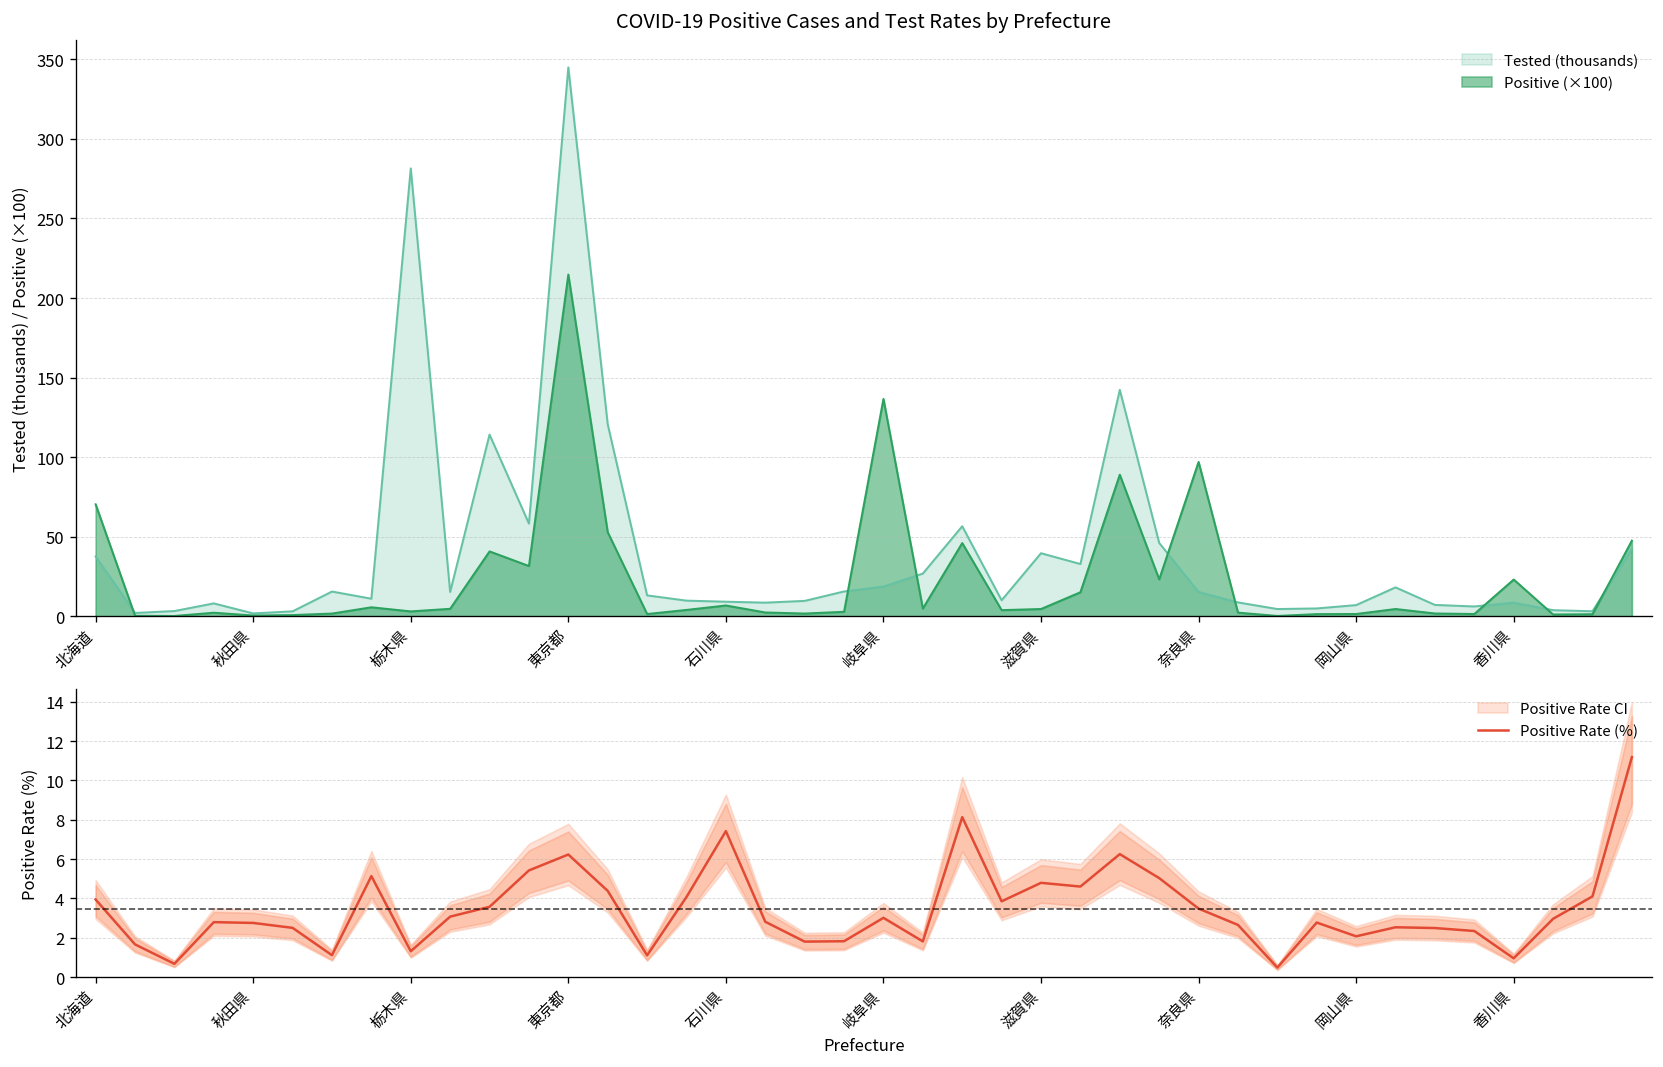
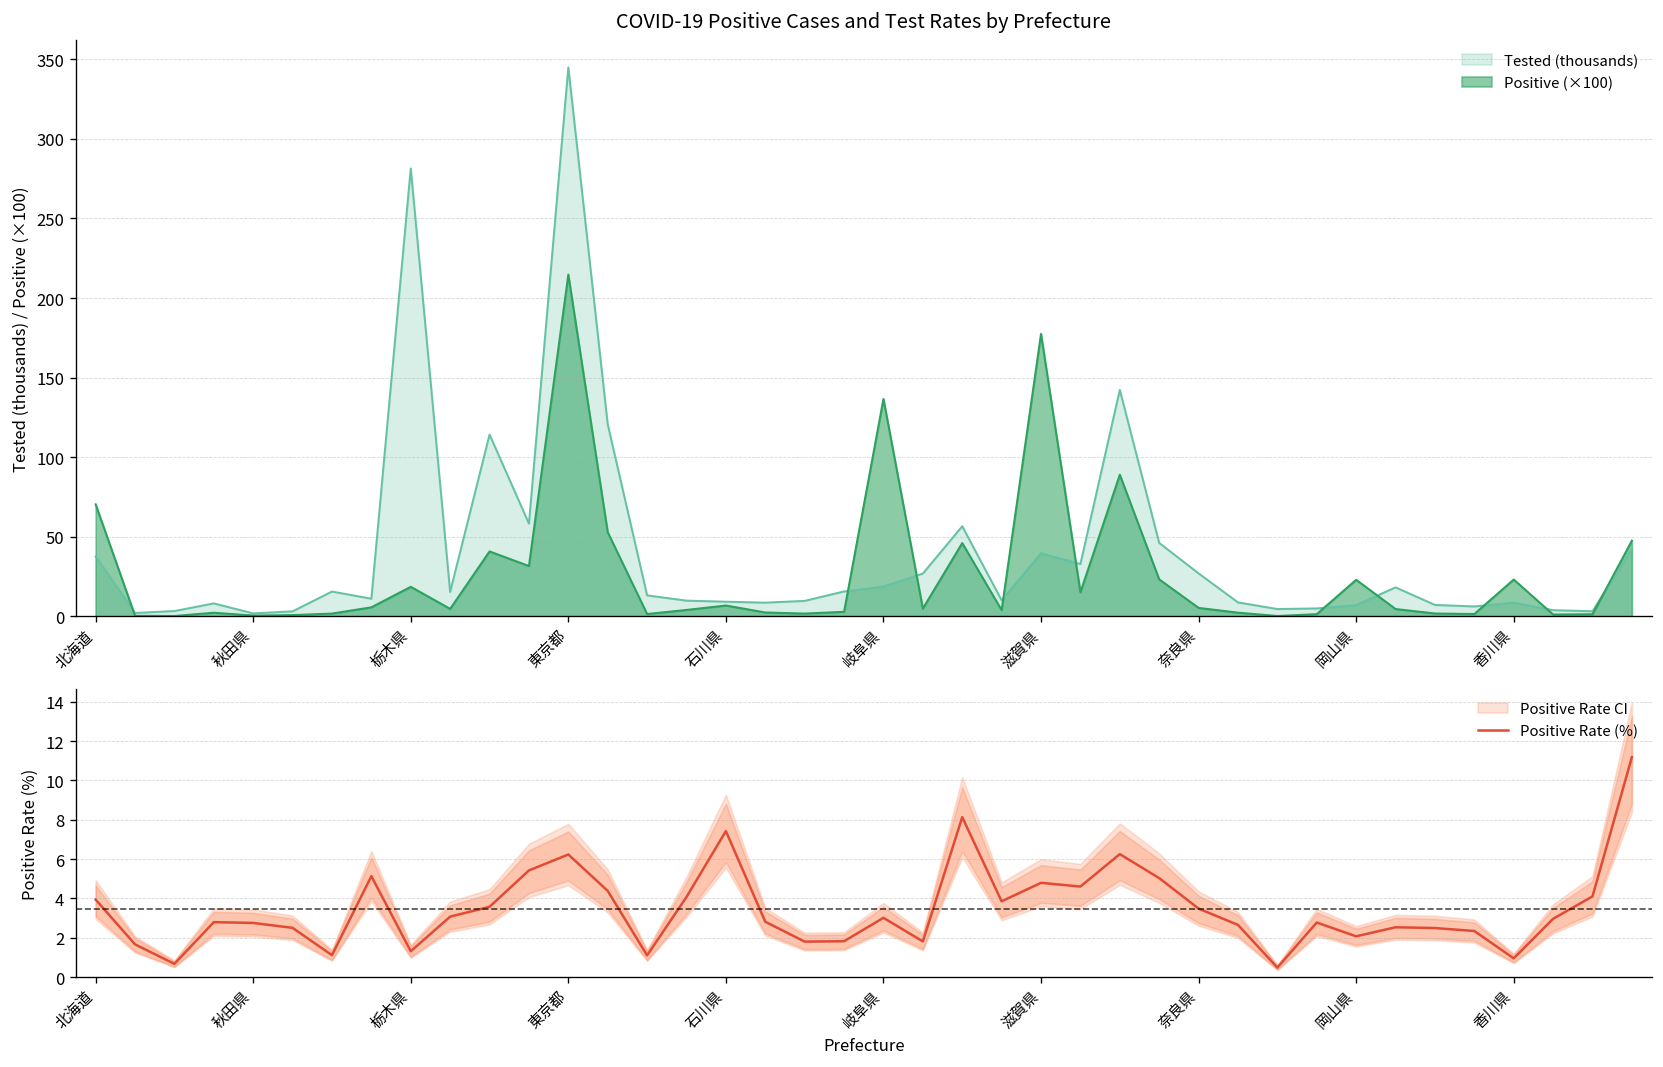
COVID-19 Positive Cases and Test Rates by Prefecture, Positive (×100), 栃木県: 3 -> 19
COVID-19 Positive Cases and Test Rates by Prefecture, Positive (×100), 滋賀県: 5 -> 178
COVID-19 Positive Cases and Test Rates by Prefecture, Tested (thousands), 奈良県: 15 -> 27
COVID-19 Positive Cases and Test Rates by Prefecture, Positive (×100), 奈良県: 97 -> 5
COVID-19 Positive Cases and Test Rates by Prefecture, Positive (×100), 岡山県: 1 -> 23
